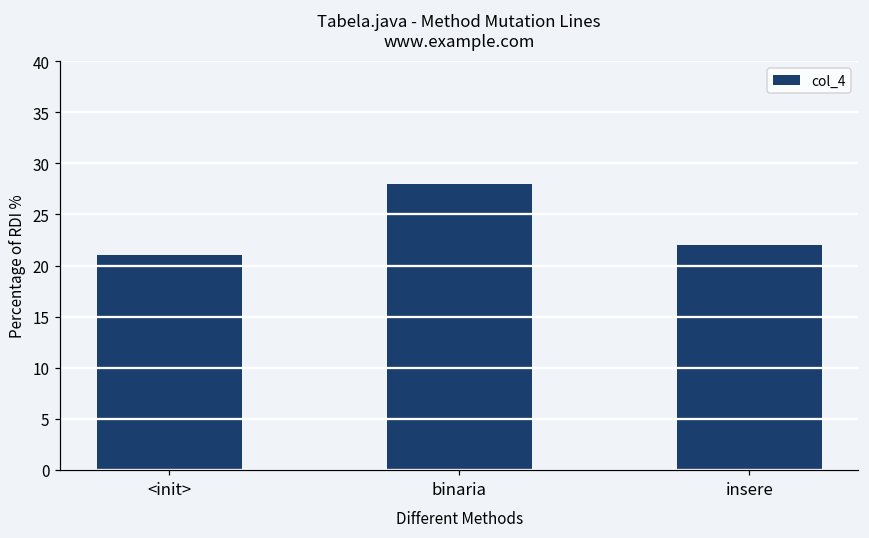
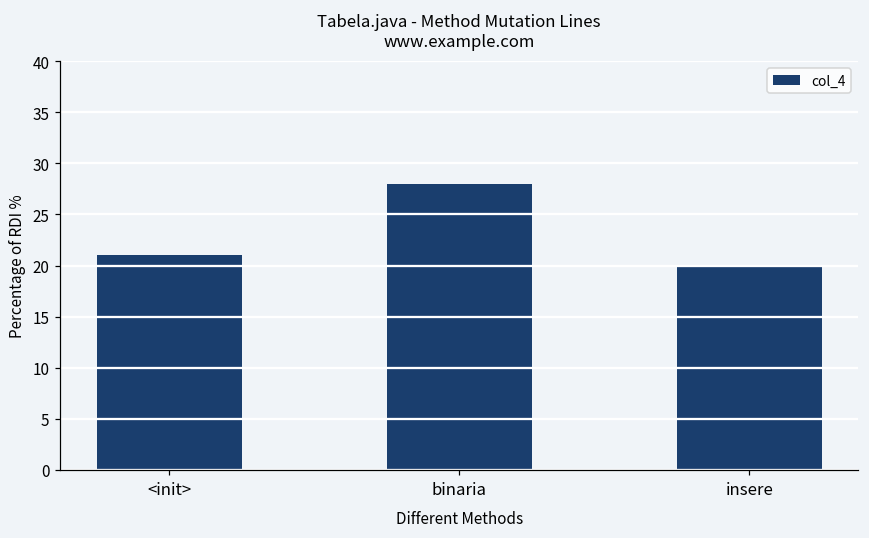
insere: 22 -> 20
